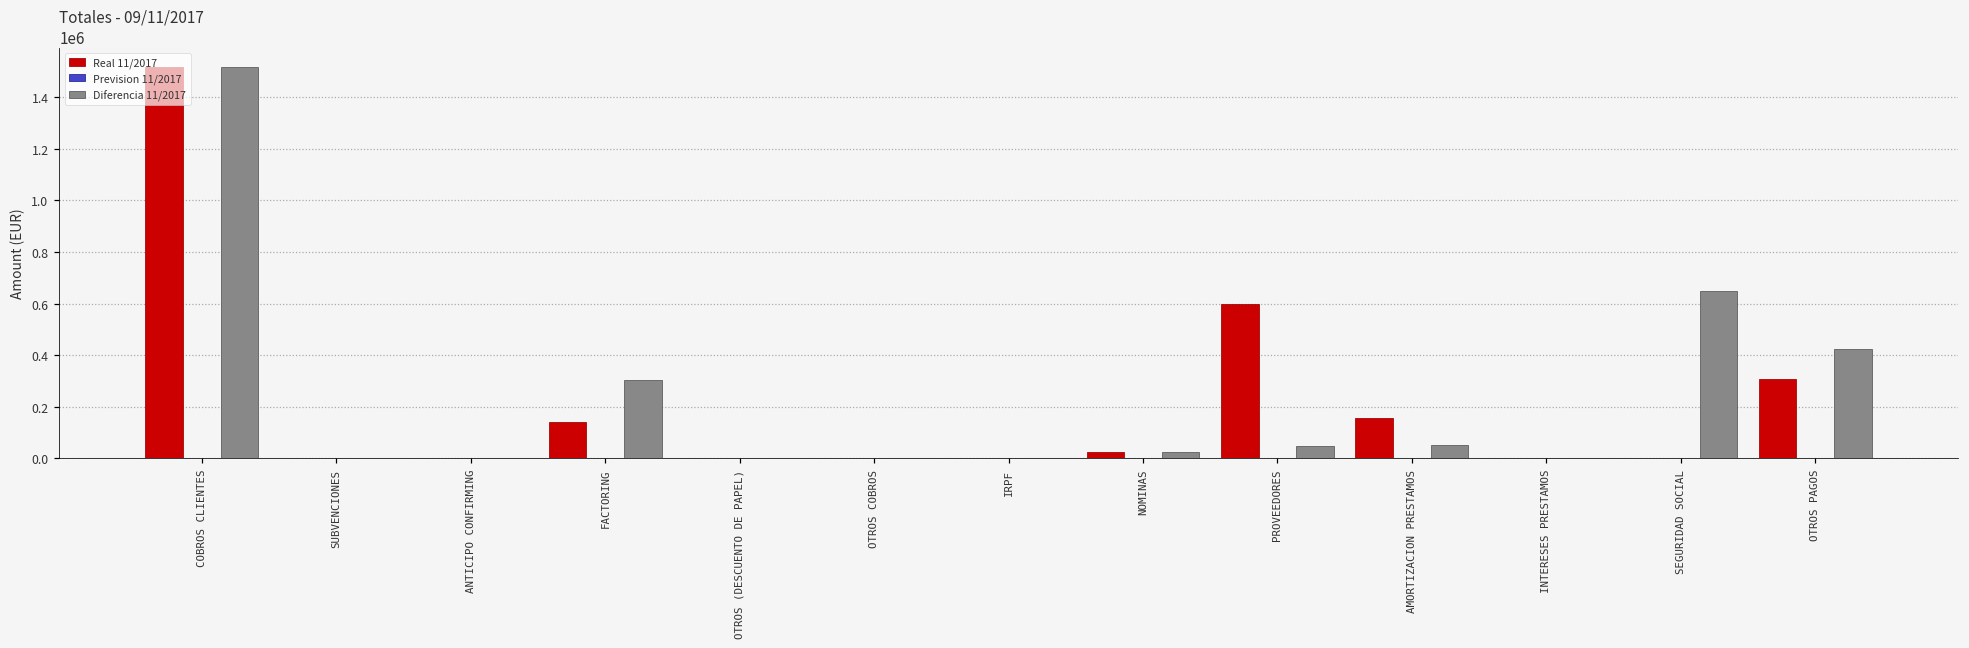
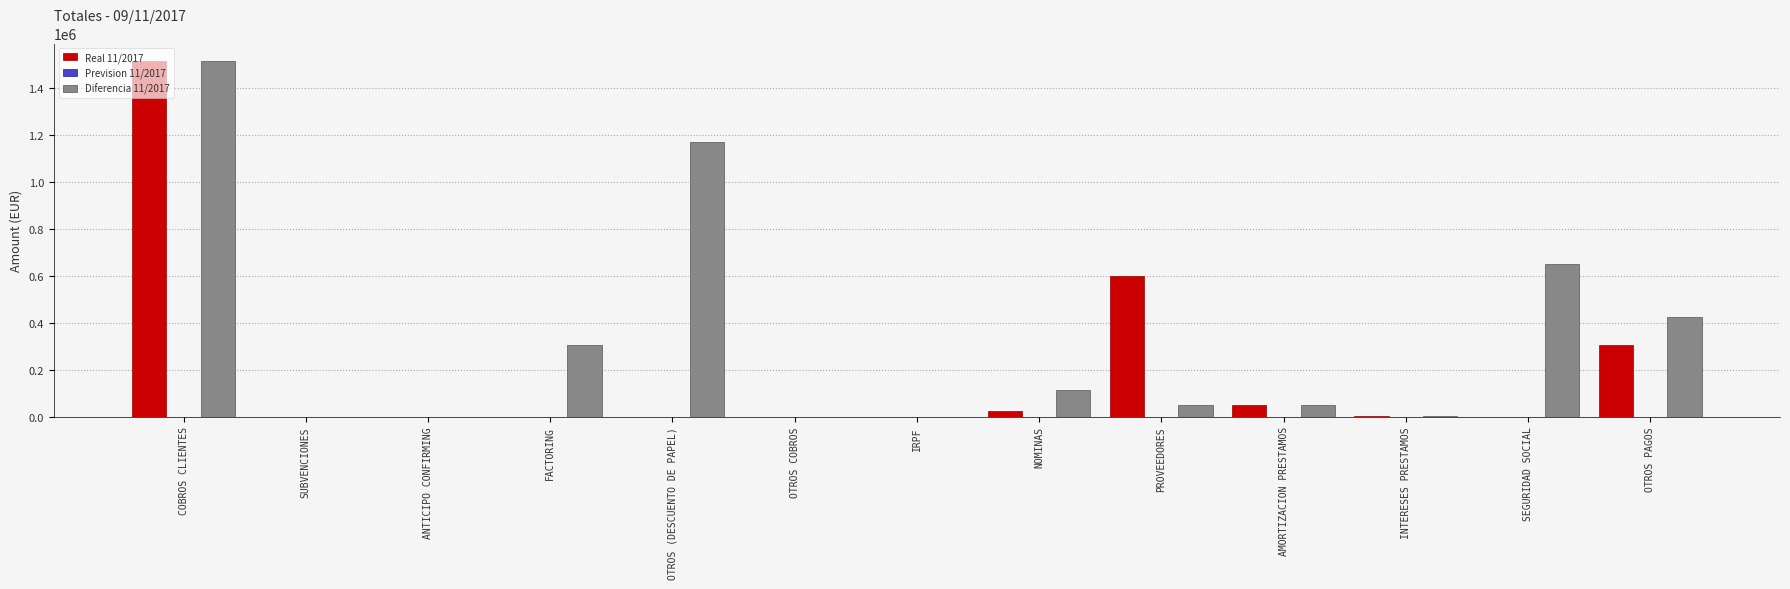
Real 11/2017, FACTORING: 140000 -> 0
Diferencia 11/2017, OTROS (DESCUENTO DE PAPEL): 0 -> 1170000
Diferencia 11/2017, NOMINAS: 20000 -> 110000
Real 11/2017, AMORTIZACION PRESTAMOS: 150000 -> 50000
